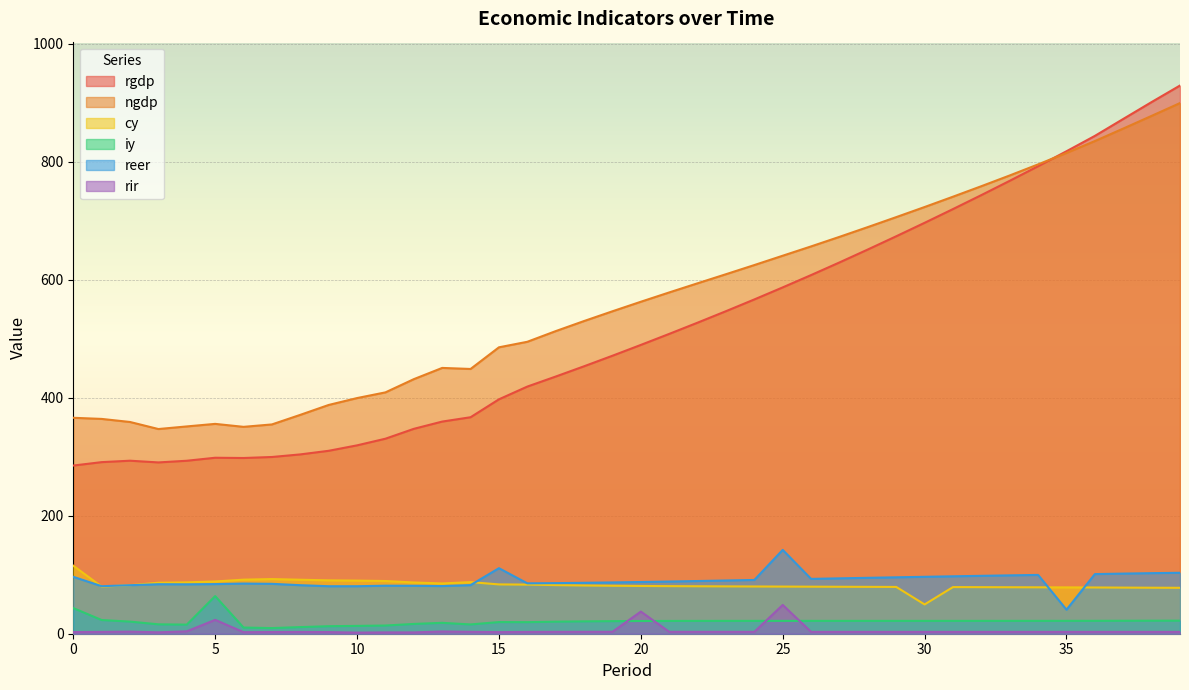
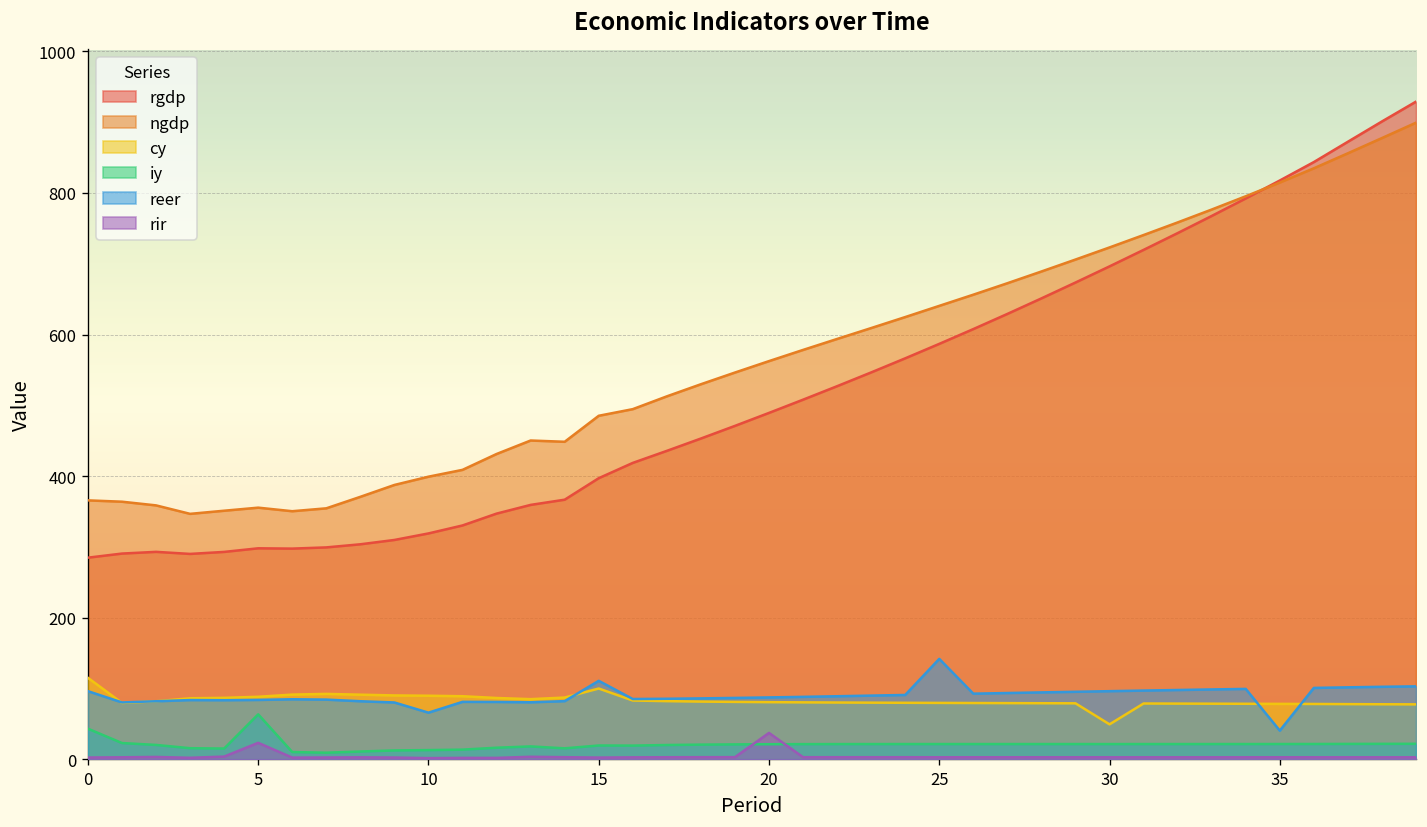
reer, 10: 80 -> 70
cy, 15: 80 -> 100
rir, 25: 50 -> 0
